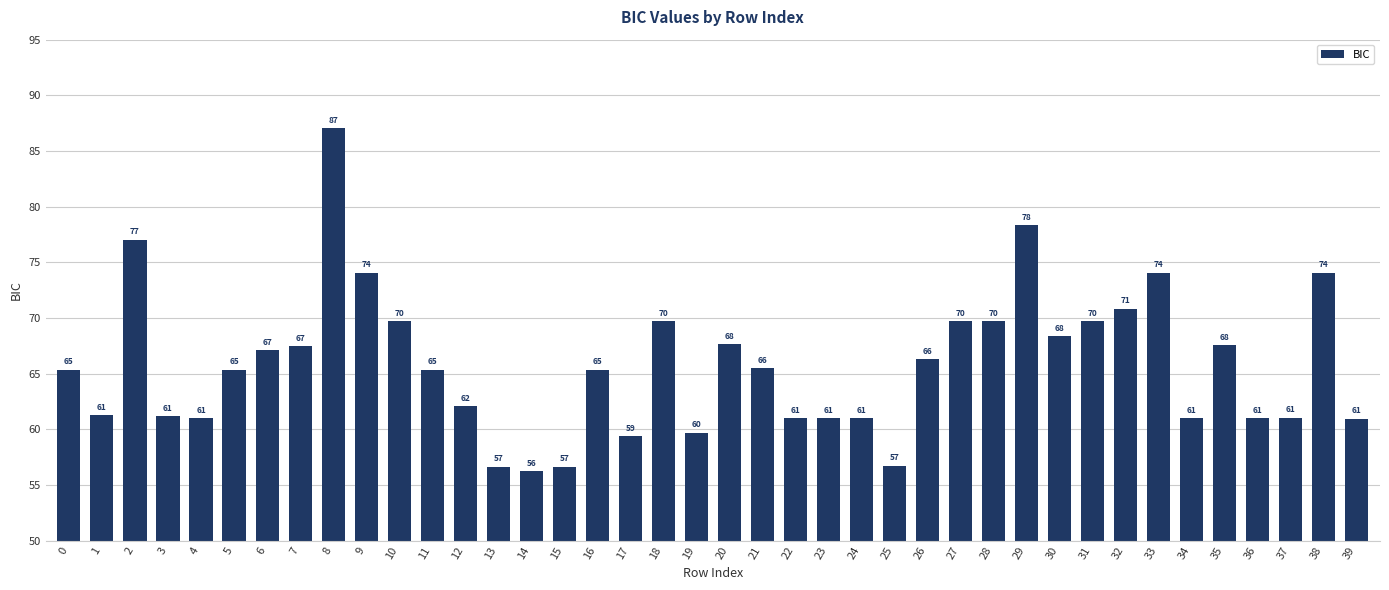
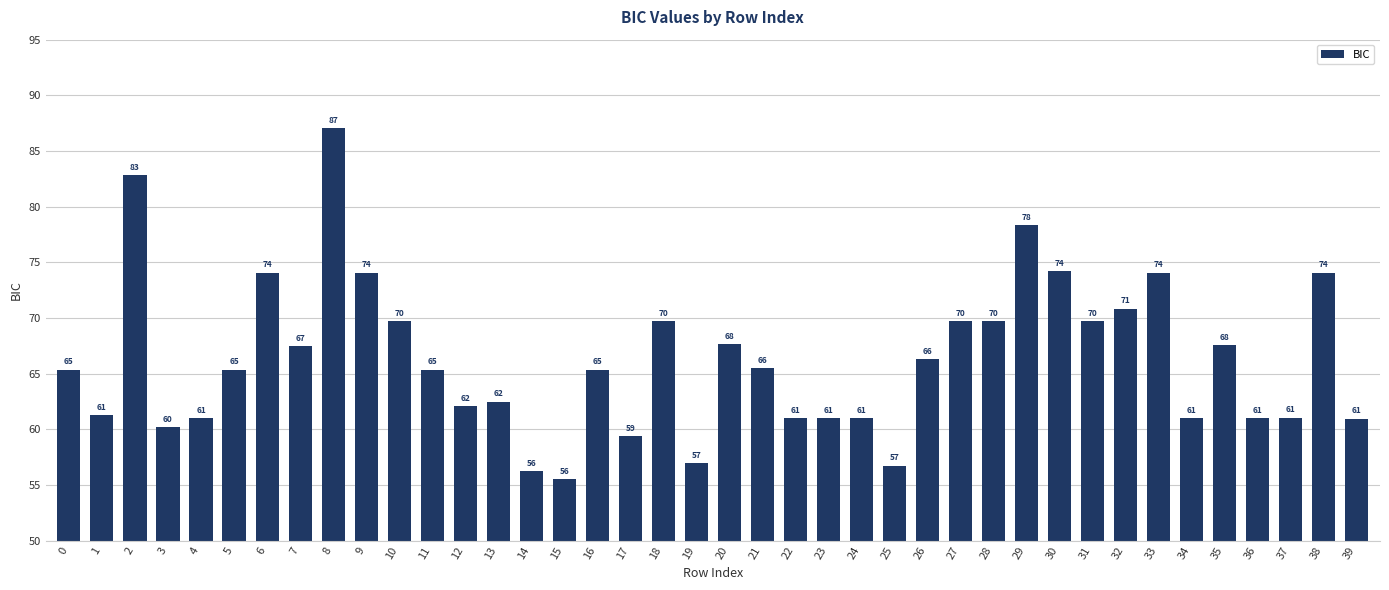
2: 77 -> 83
3: 61 -> 60
6: 67 -> 74
13: 57 -> 62
15: 57 -> 56
19: 60 -> 57
30: 68 -> 74
